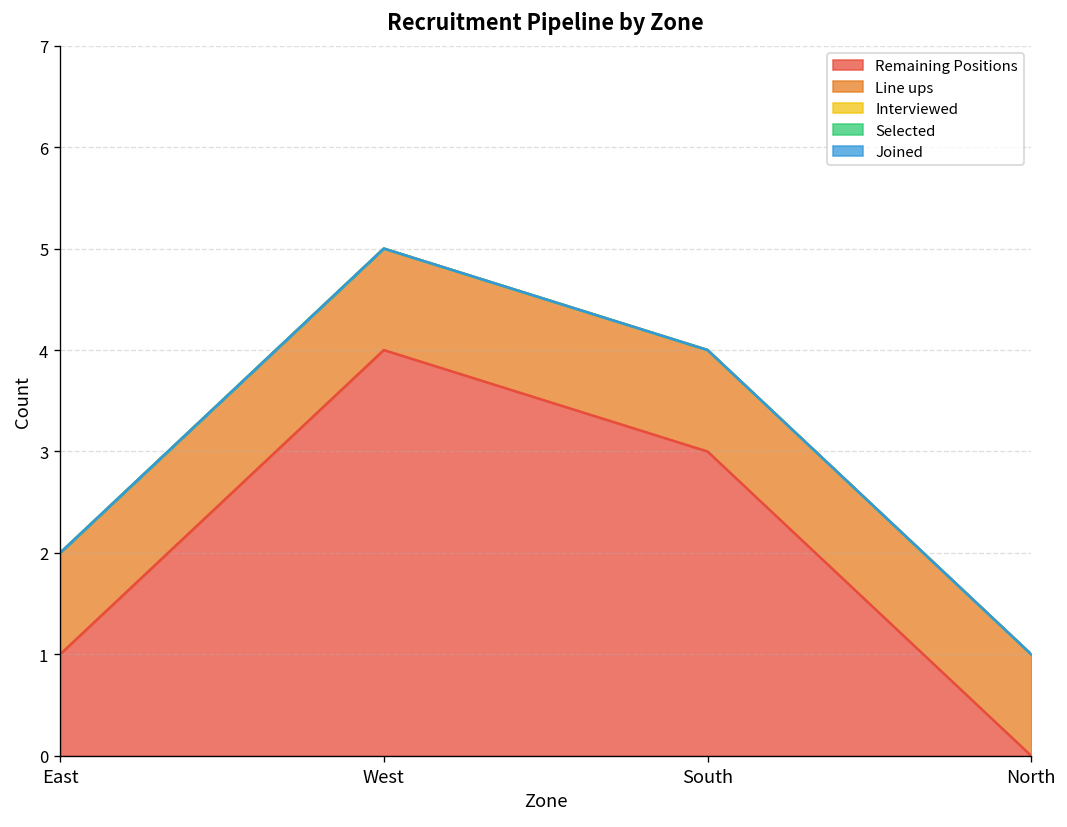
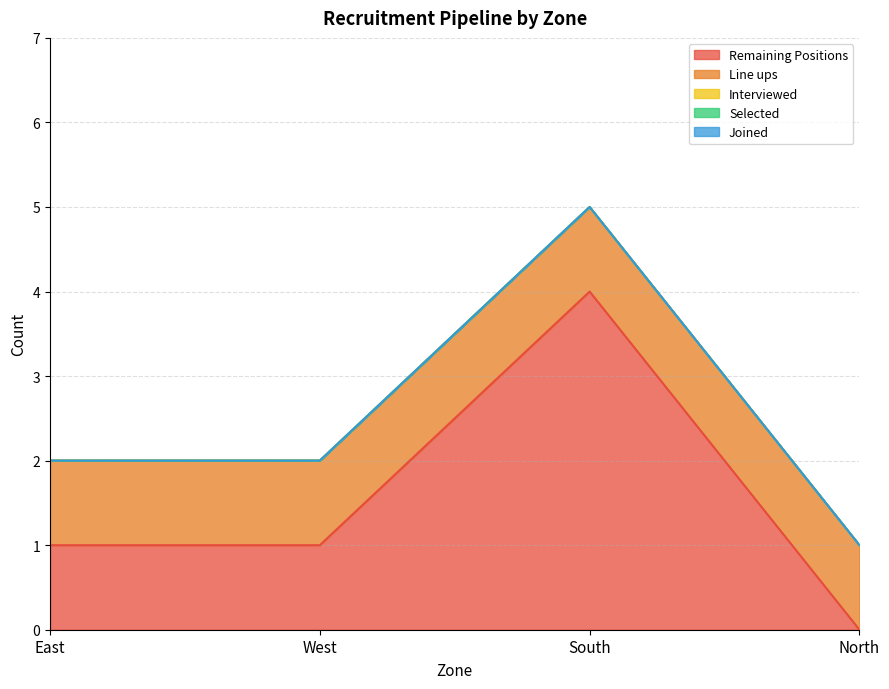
Remaining Positions, West: 4 -> 1
Remaining Positions, South: 3 -> 4
